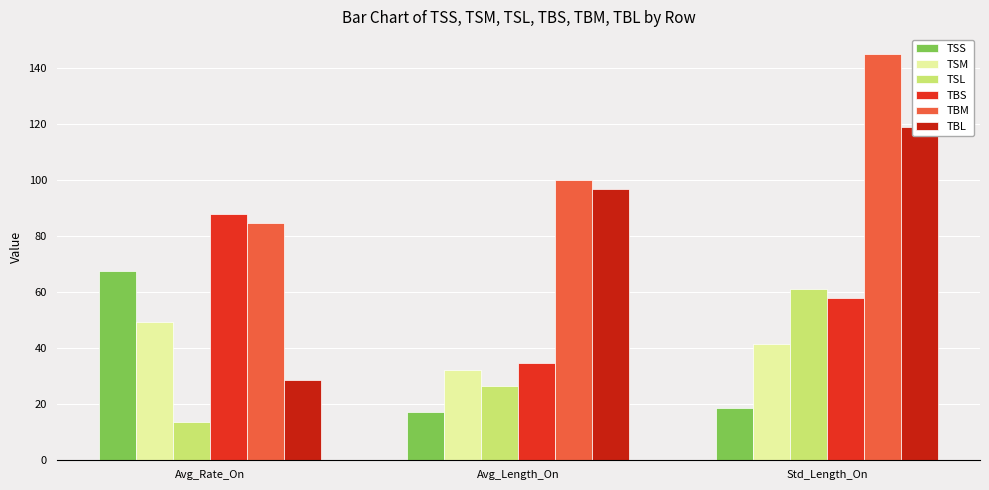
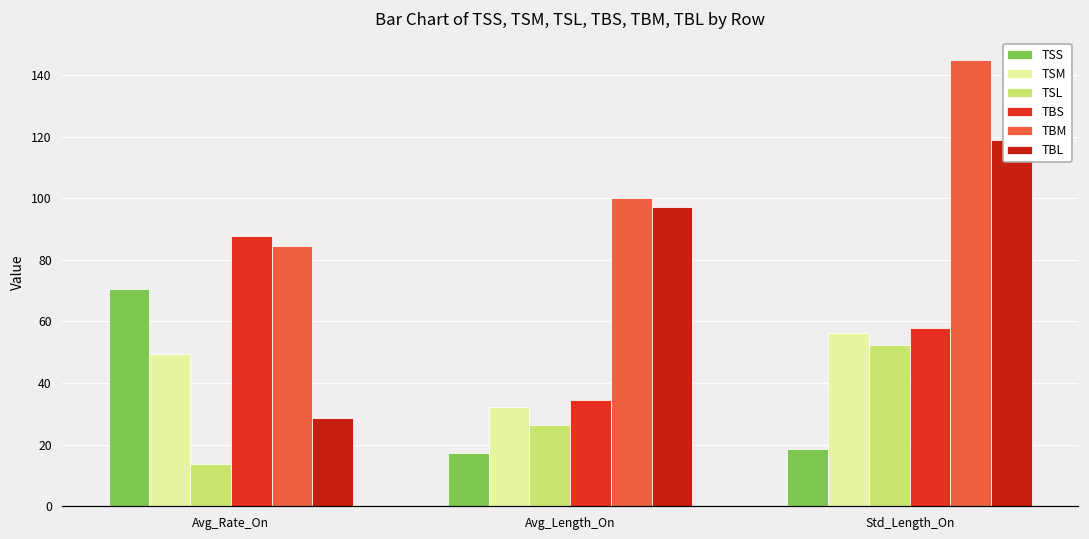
TSS, Avg_Rate_On: 67 -> 71
TSM, Std_Length_On: 41 -> 56
TSL, Std_Length_On: 61 -> 52
